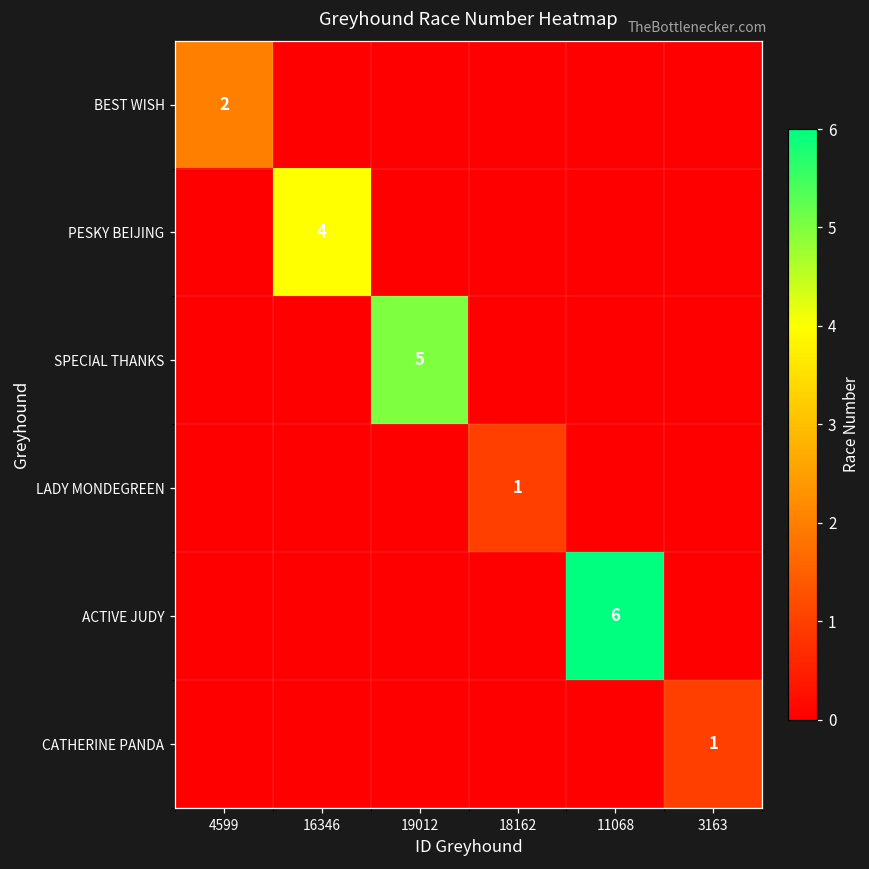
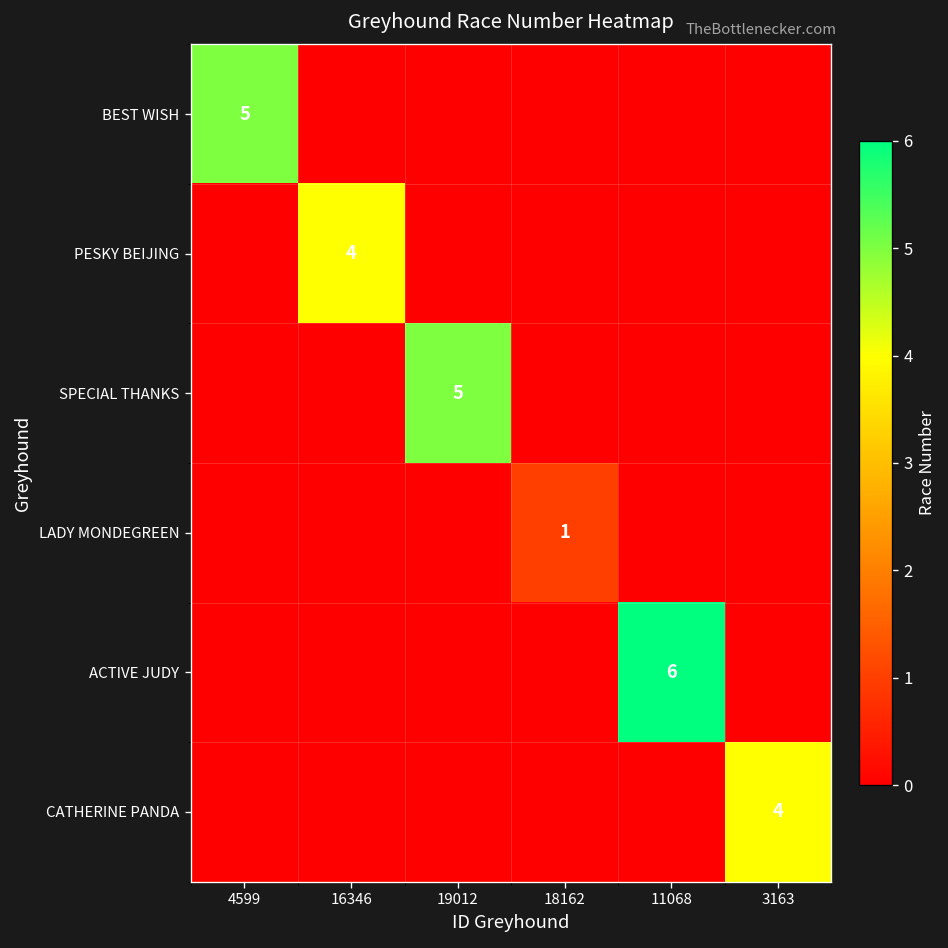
BEST WISH, 4599: 2 -> 5
CATHERINE PANDA, 3163: 1 -> 4
